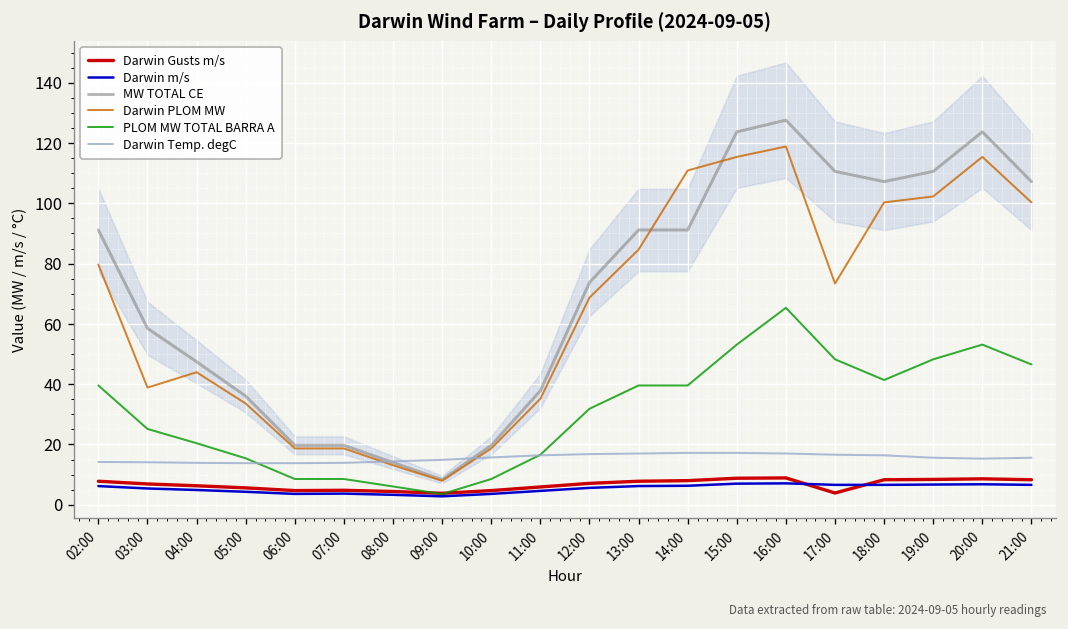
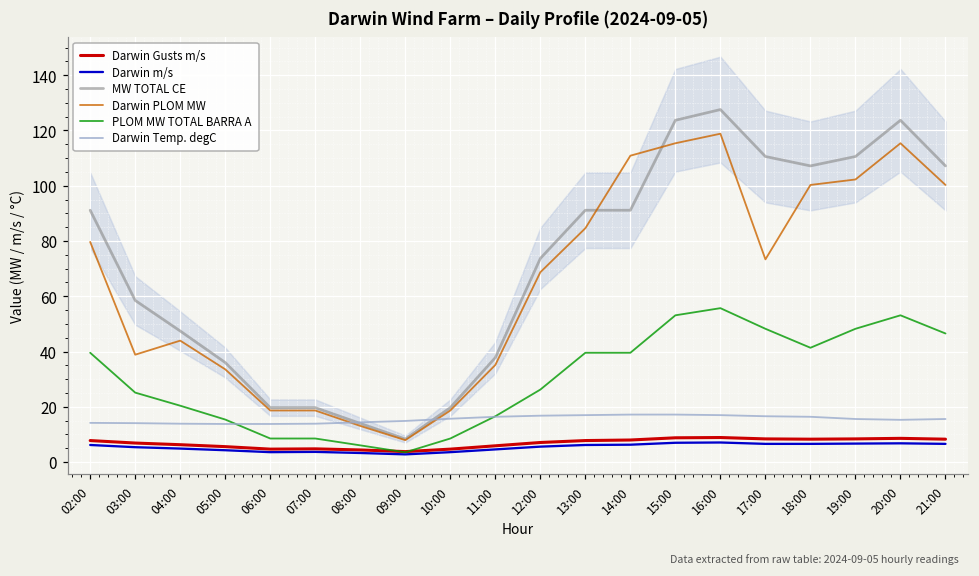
PLOM MW TOTAL BARRA A, 12:00: 32 -> 26
PLOM MW TOTAL BARRA A, 16:00: 65 -> 56
Darwin Gusts m/s, 17:00: 4 -> 8
